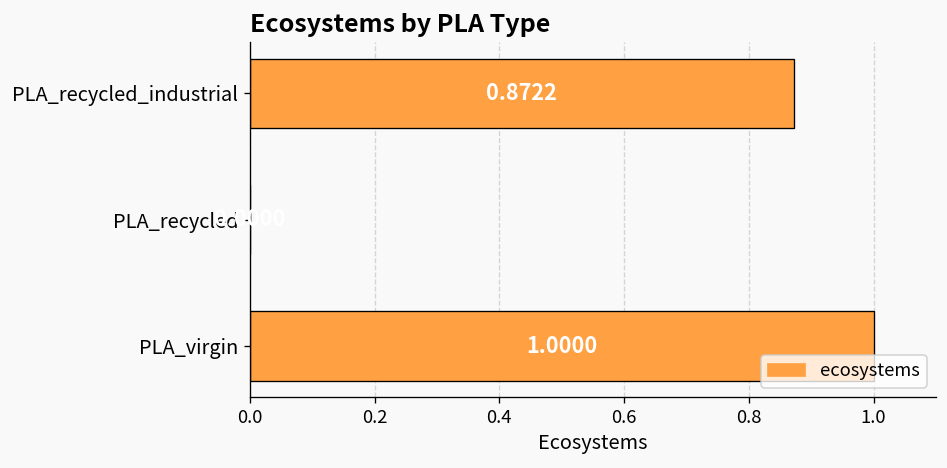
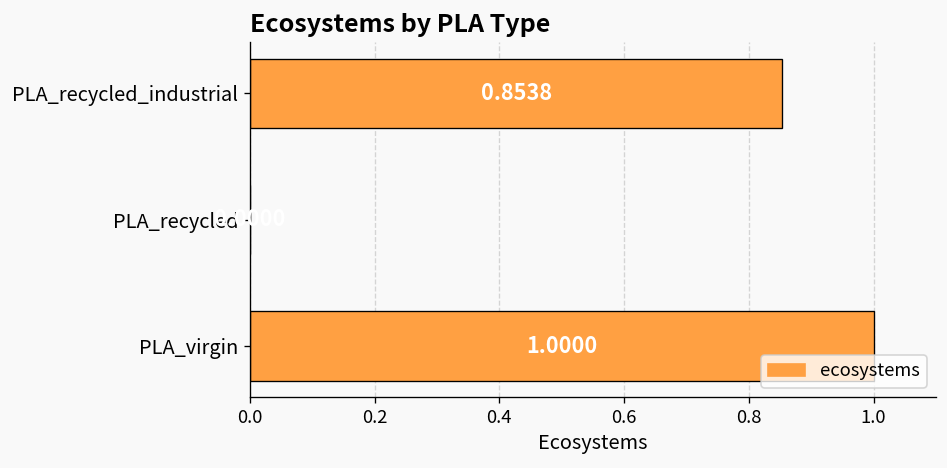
PLA_recycled_industrial: 0.8722 -> 0.8538
